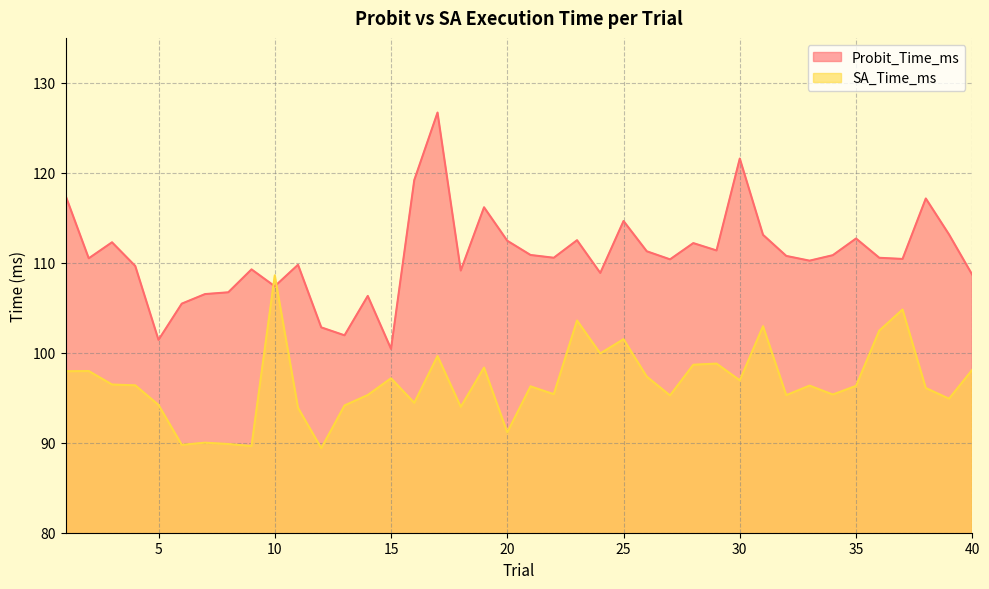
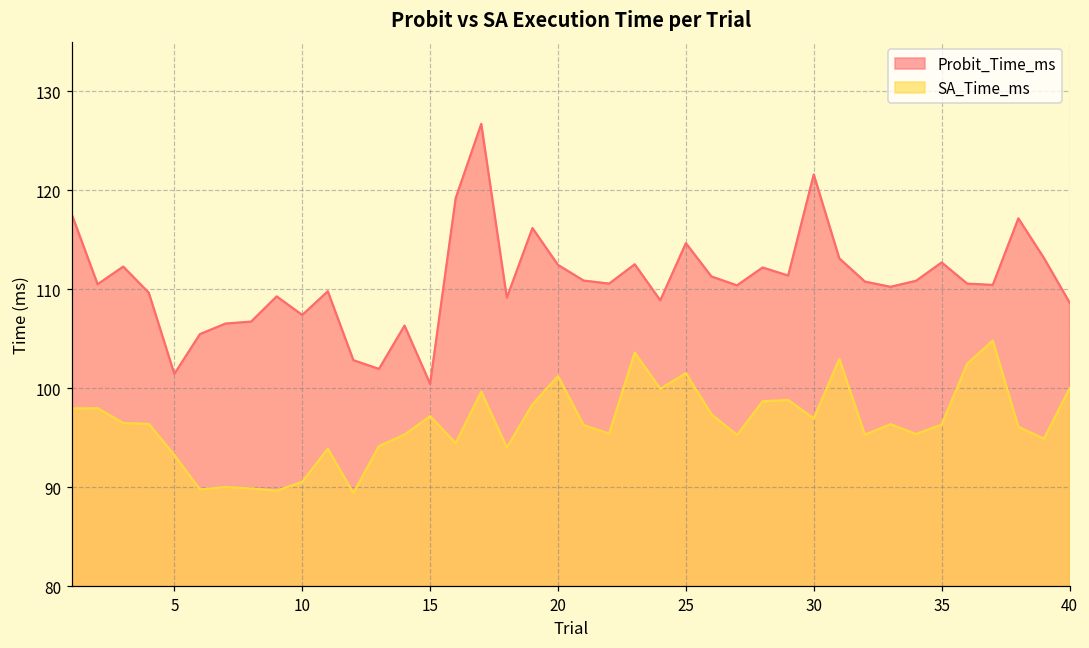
SA_Time_ms, 5: 94 -> 93
SA_Time_ms, 10: 109 -> 91
SA_Time_ms, 20: 91 -> 101
SA_Time_ms, 40: 98 -> 100
